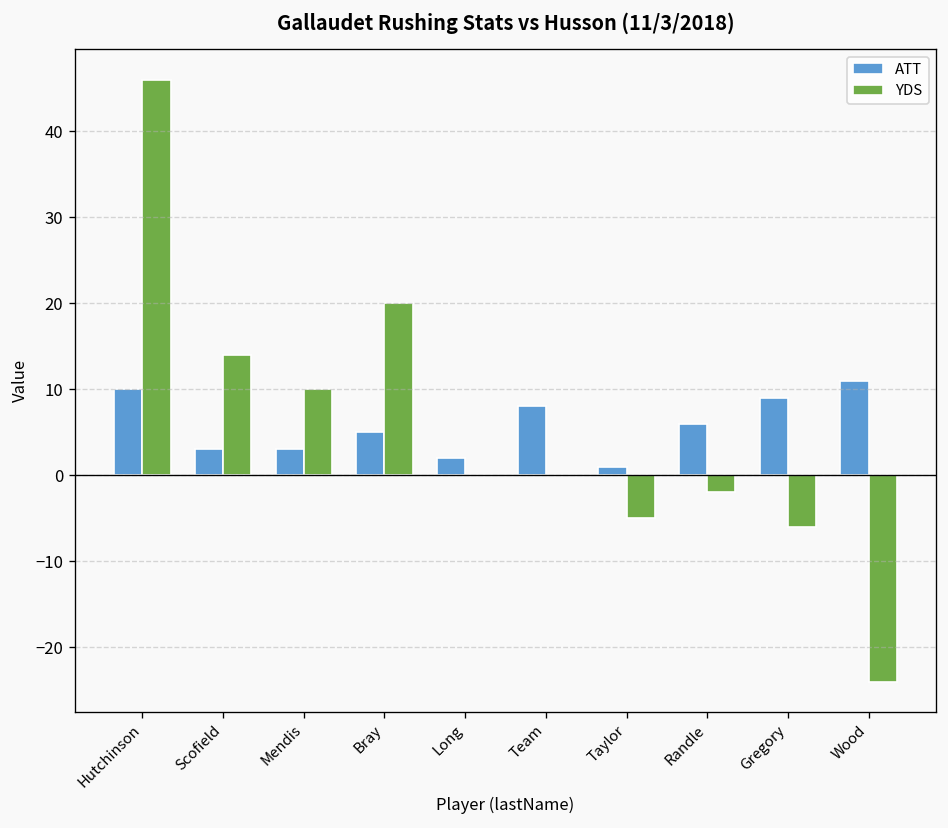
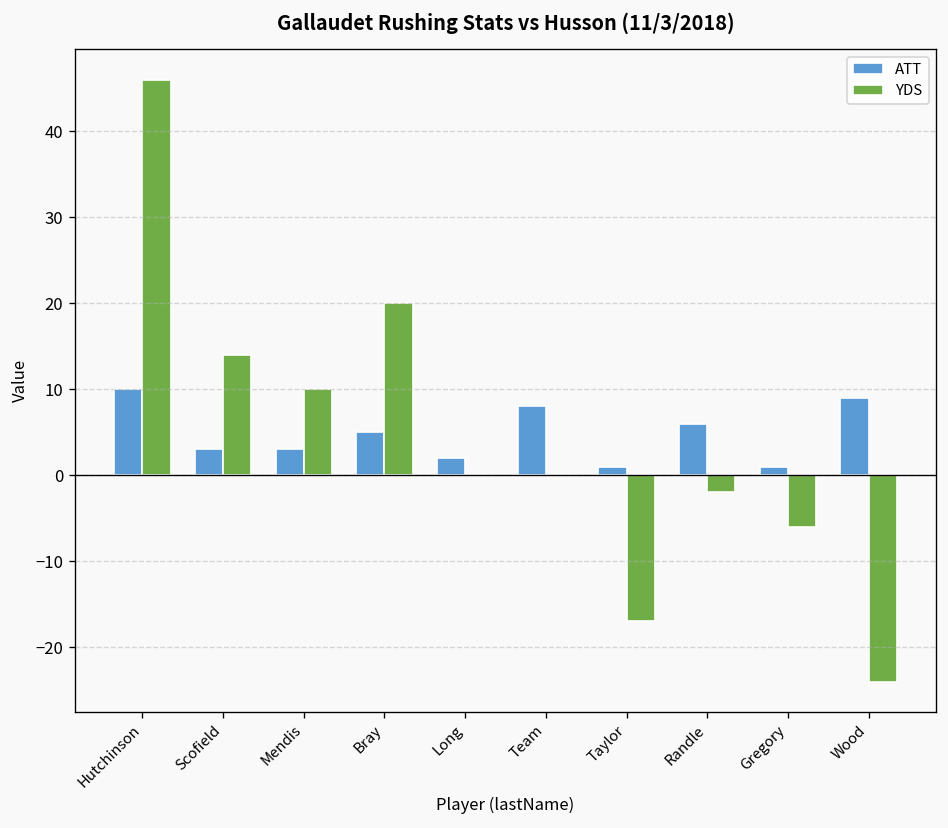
YDS, Taylor: -5 -> -17
ATT, Gregory: 9 -> 1
ATT, Wood: 11 -> 9
